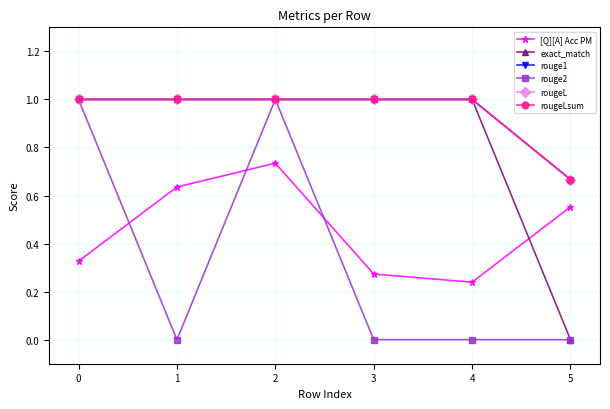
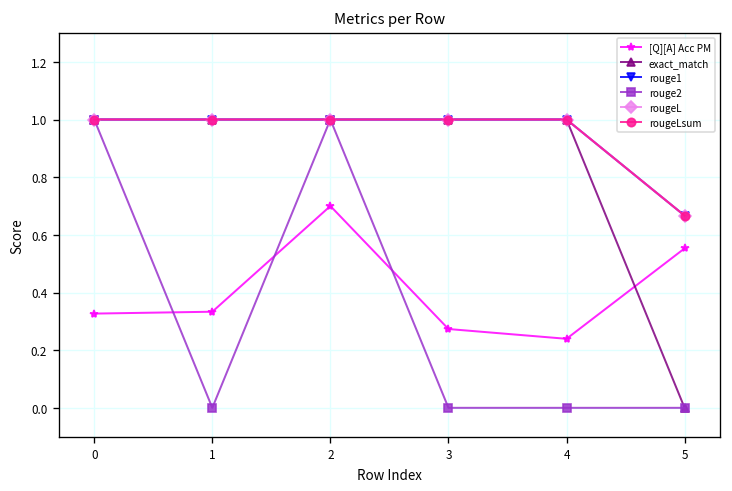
[Q][A] Acc PM, 1: 0.64 -> 0.33
[Q][A] Acc PM, 2: 0.73 -> 0.70
